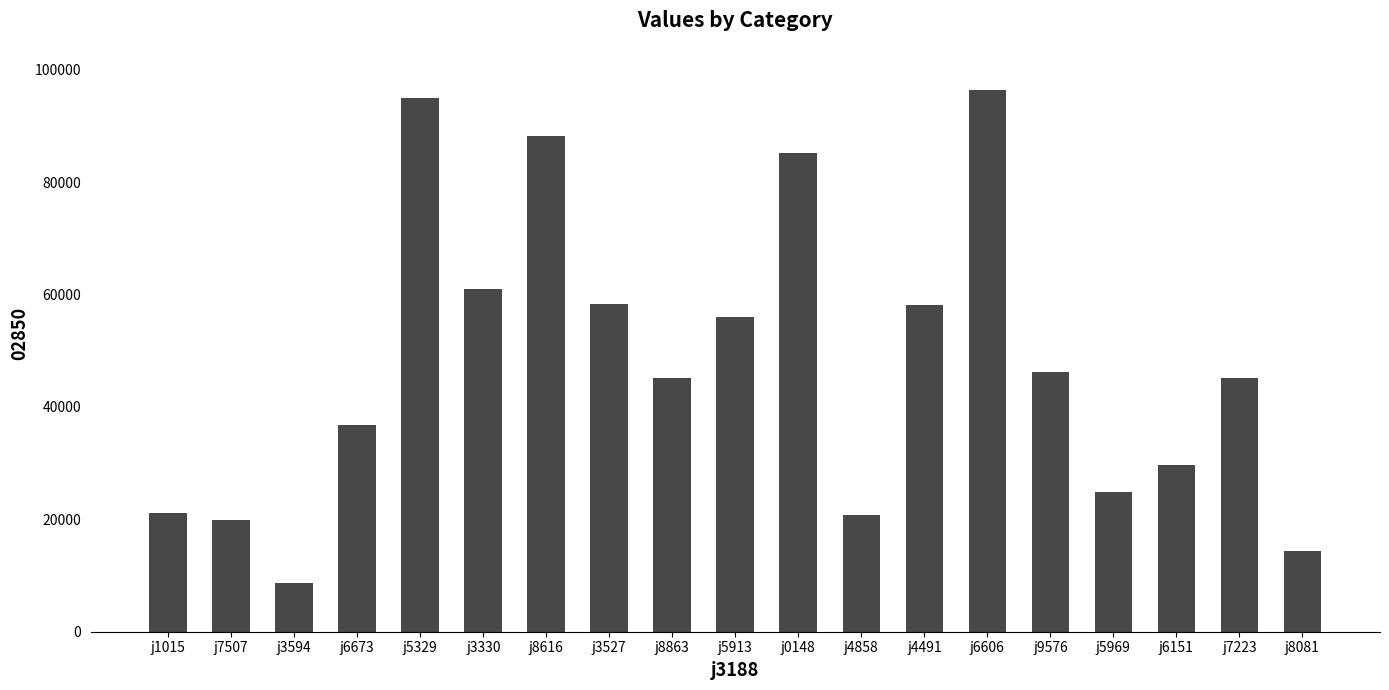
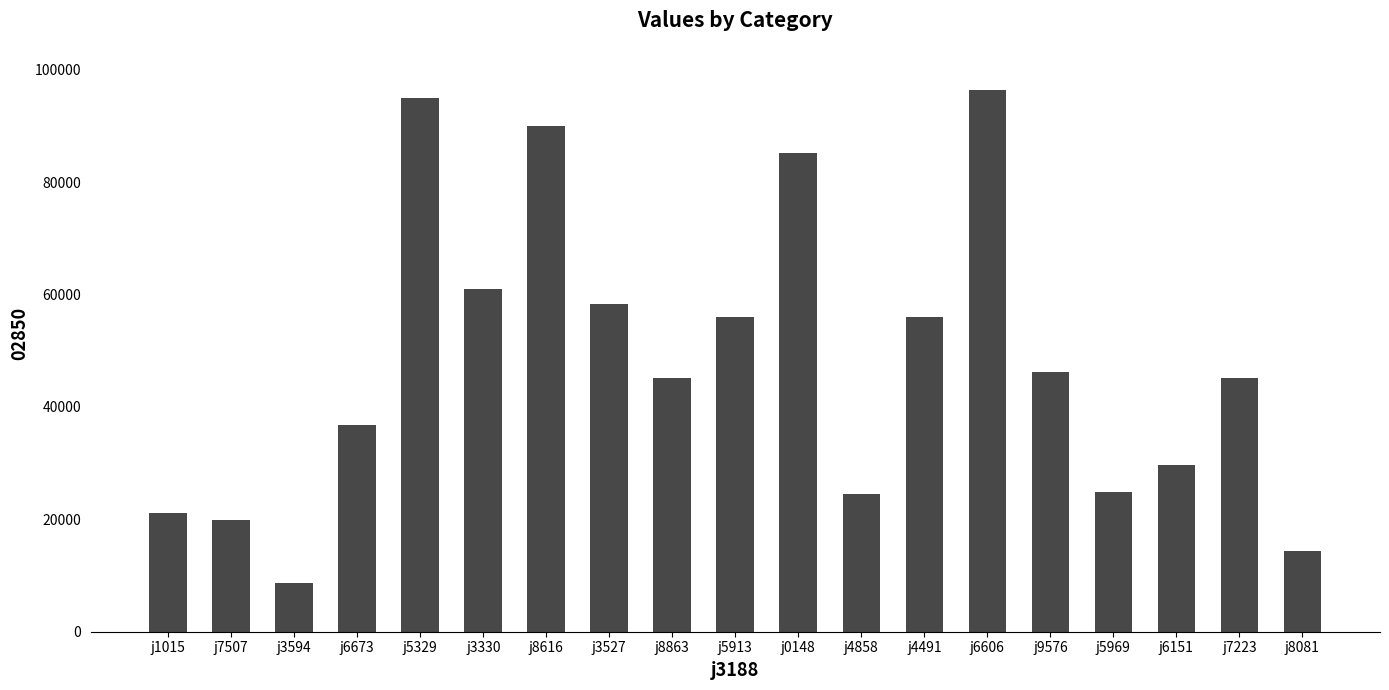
j8616: 88000 -> 90000
j4858: 21000 -> 25000
j4491: 58000 -> 56000
